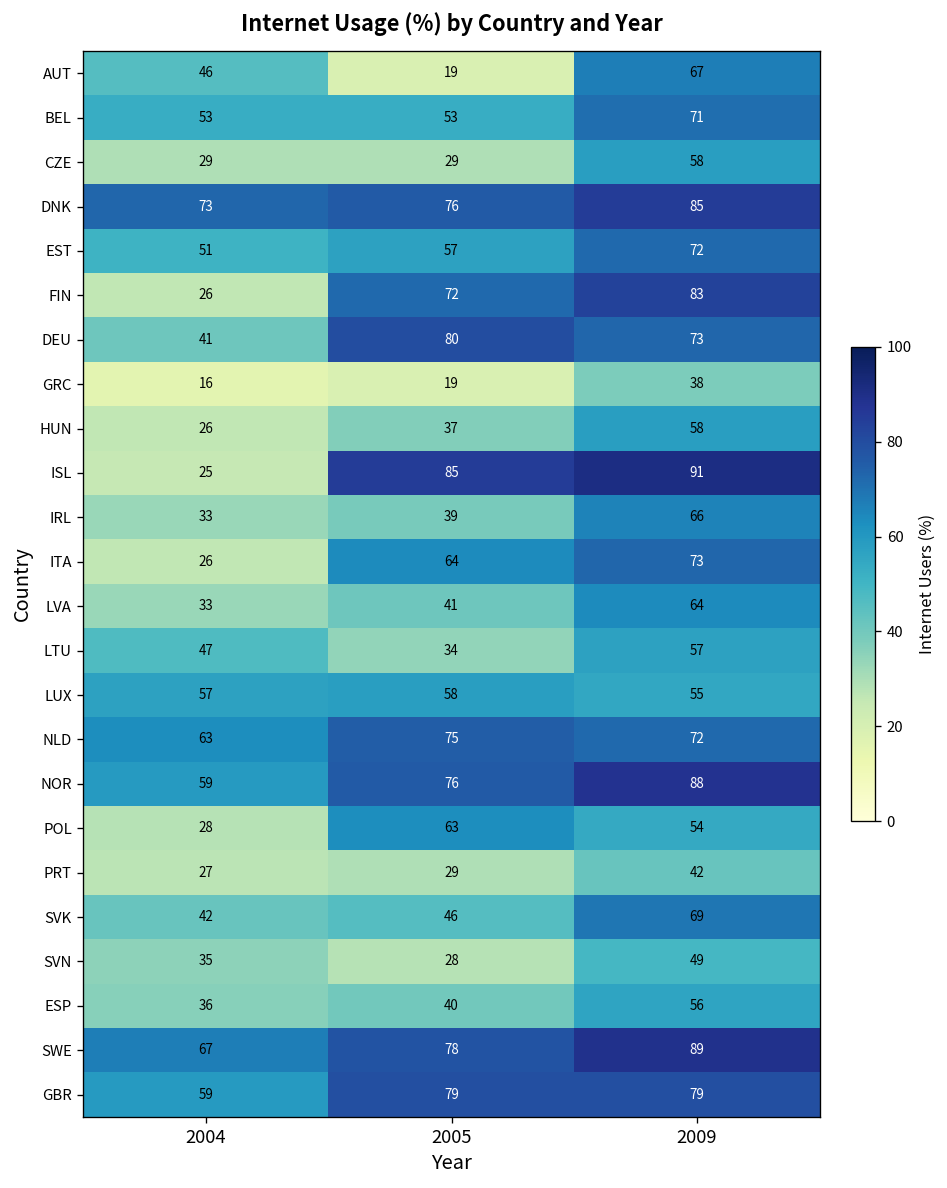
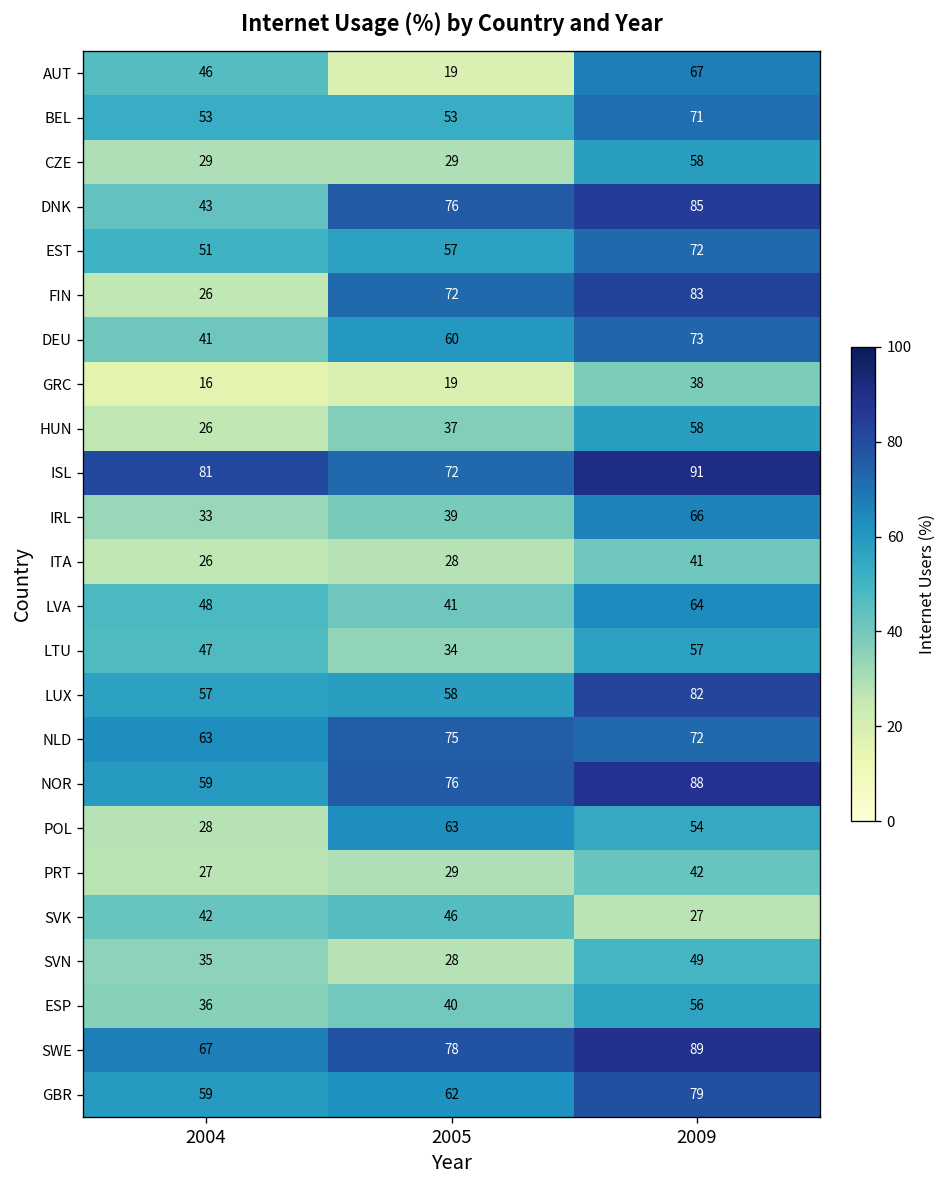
DNK, 2004: 73 -> 43
DEU, 2005: 80 -> 60
ISL, 2004: 25 -> 81
ISL, 2005: 85 -> 72
ITA, 2005: 64 -> 28
ITA, 2009: 73 -> 41
LVA, 2004: 33 -> 48
LUX, 2009: 55 -> 82
SVK, 2009: 69 -> 27
GBR, 2005: 79 -> 62
